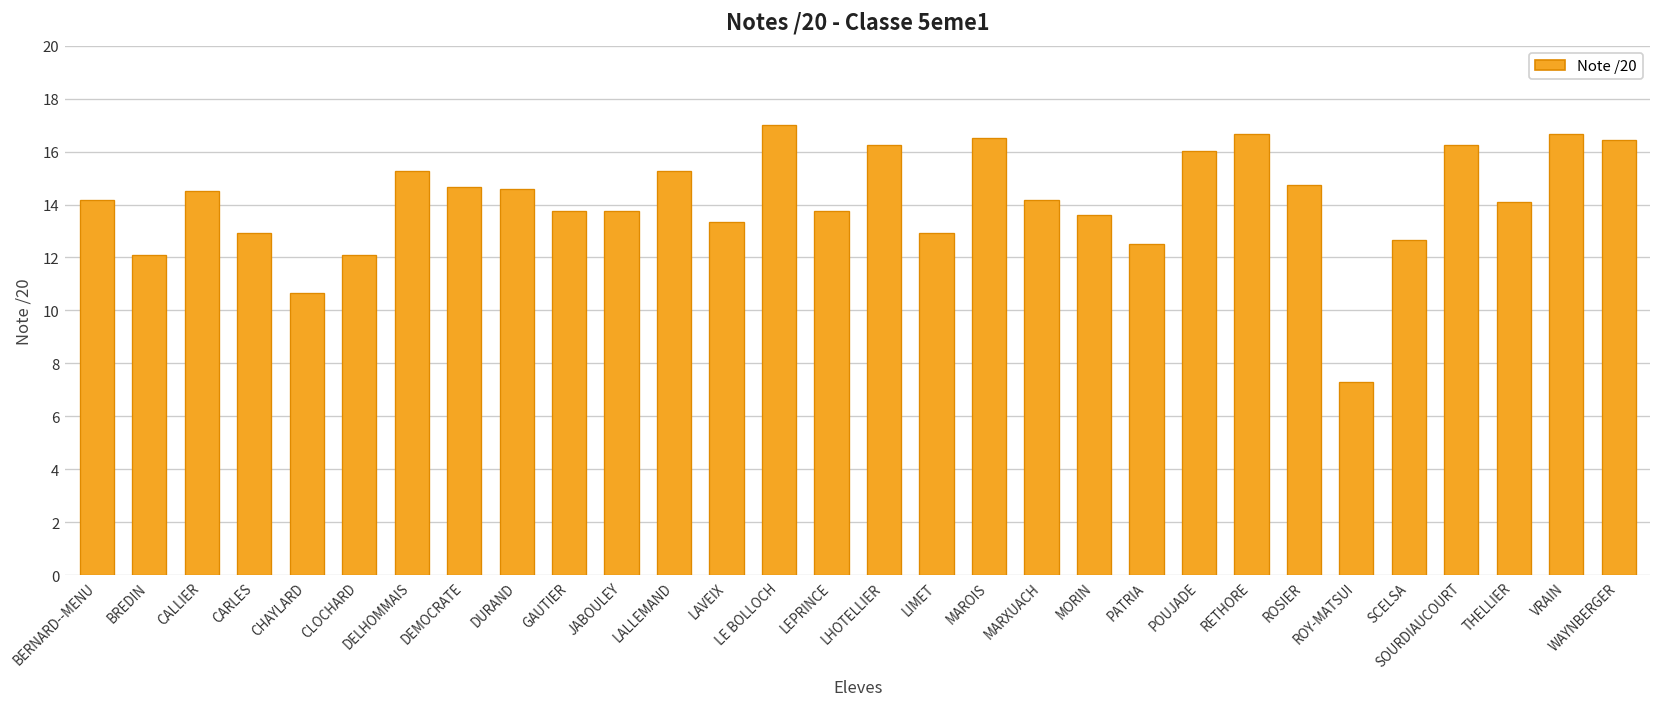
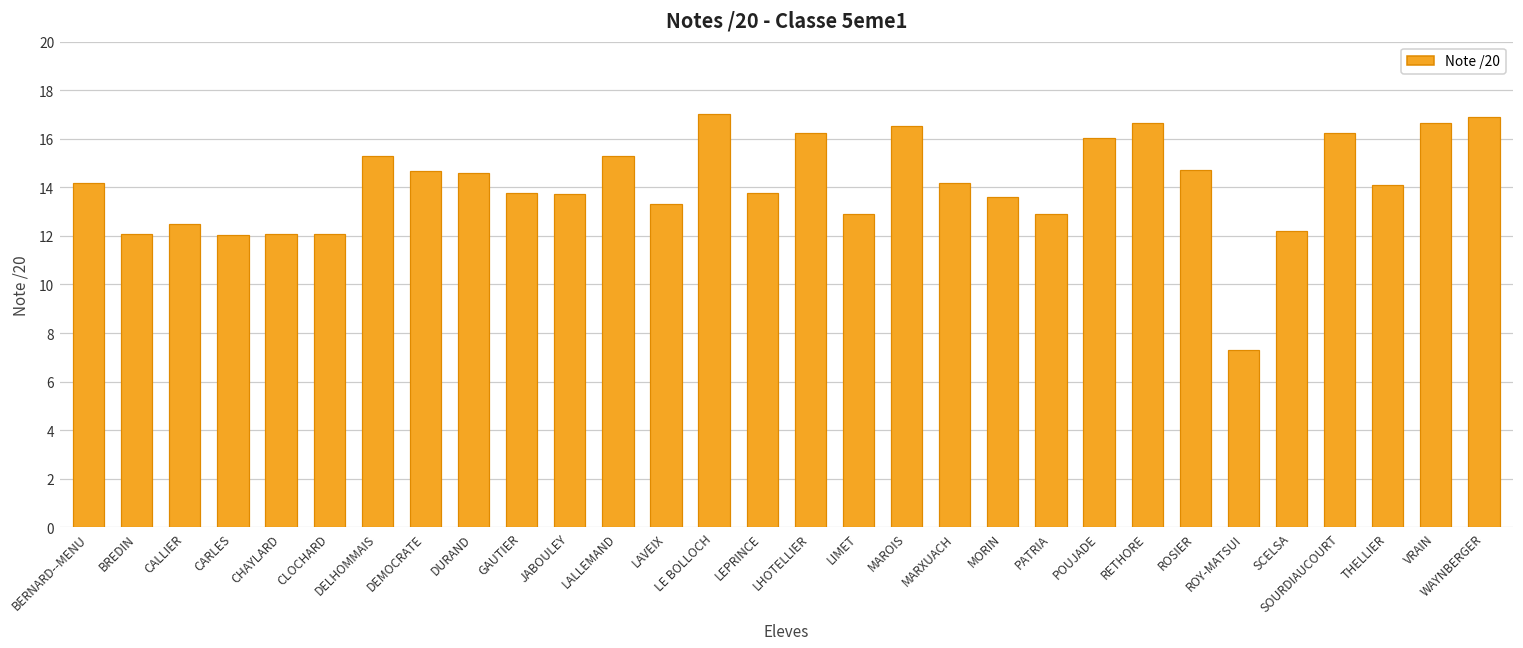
CALLIER: 14.5 -> 12.5
CARLES: 12.9 -> 12.0
CHAYLARD: 10.6 -> 12.1
PATRIA: 12.5 -> 12.9
SCELSA: 12.7 -> 12.2
WAYNBERGER: 16.4 -> 16.9
